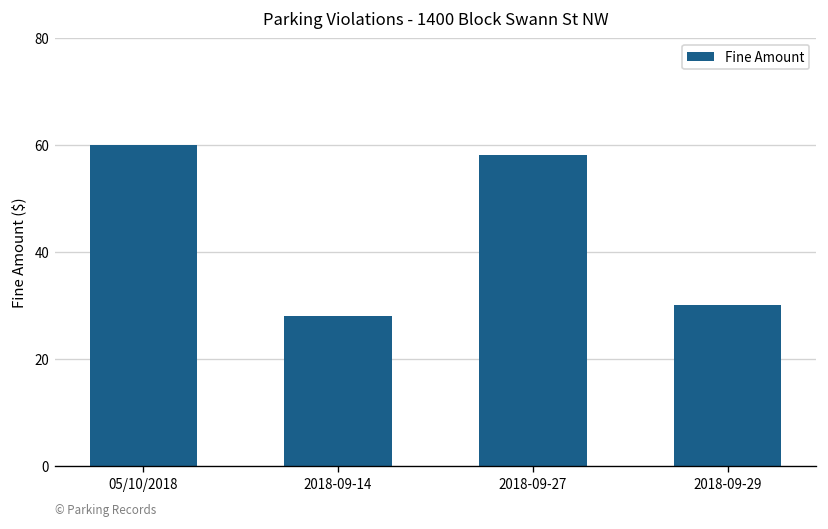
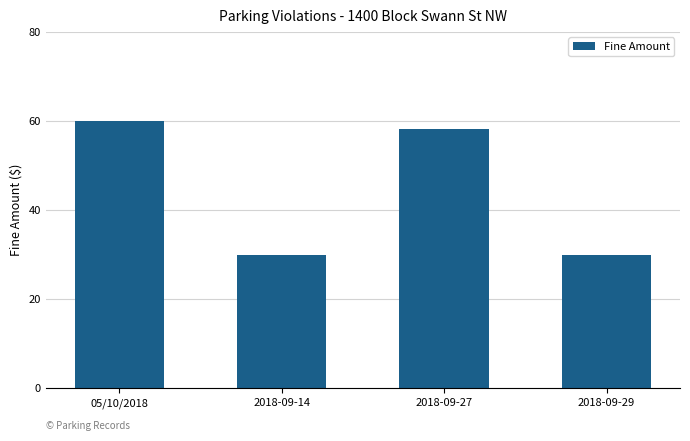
2018-09-14: 28 -> 30
